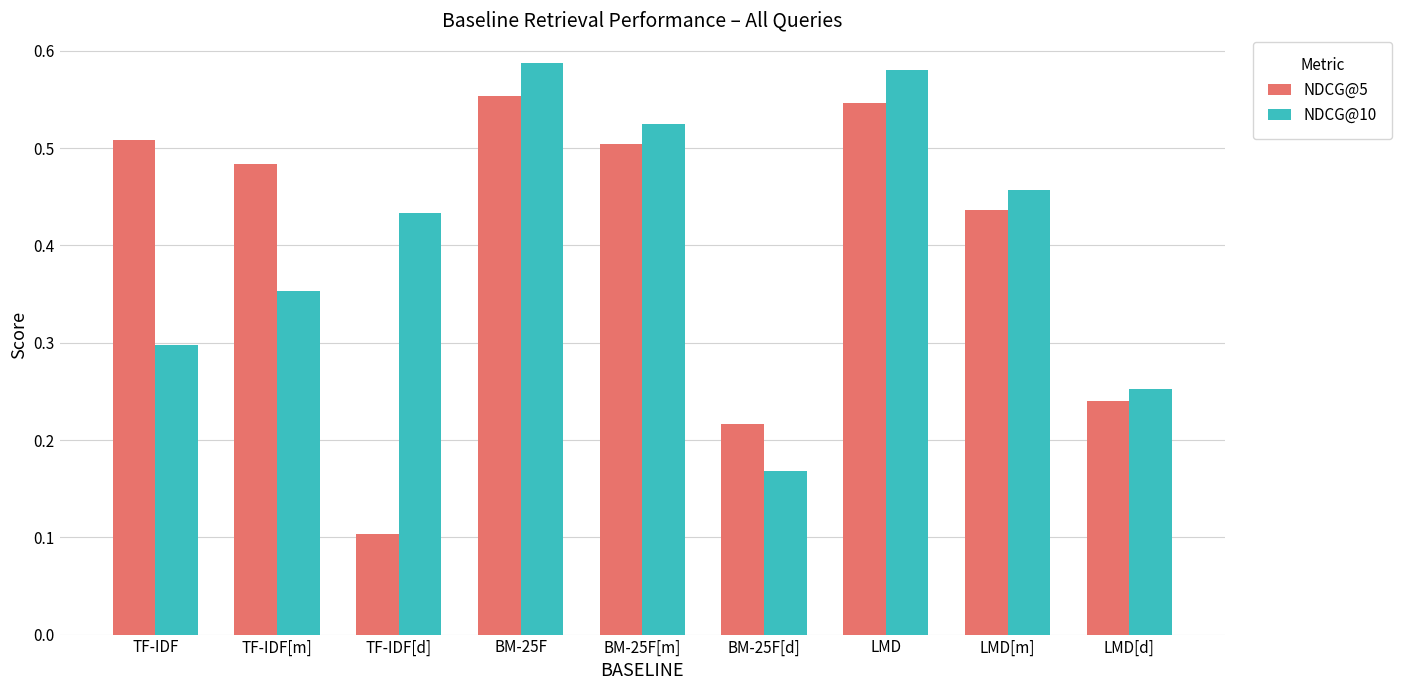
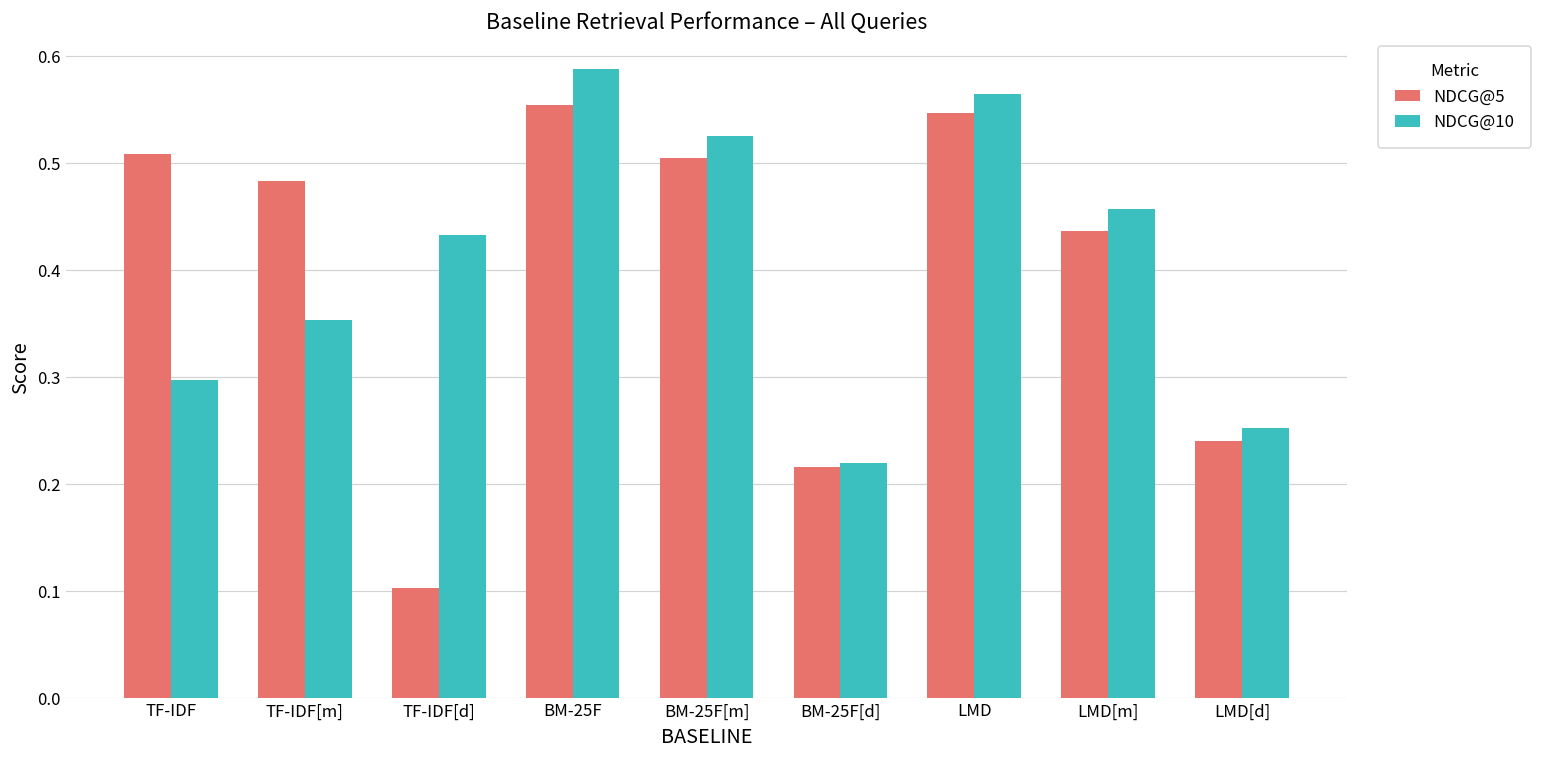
NDCG@10, BM-25F[d]: 0.17 -> 0.22
NDCG@10, LMD: 0.58 -> 0.56
